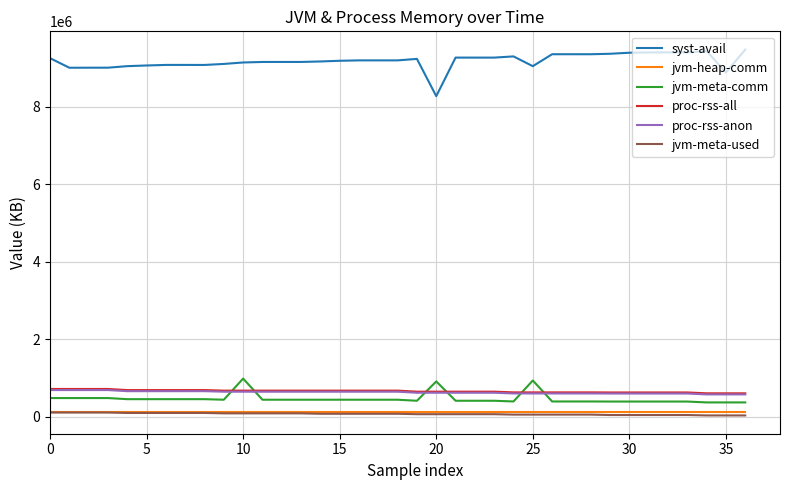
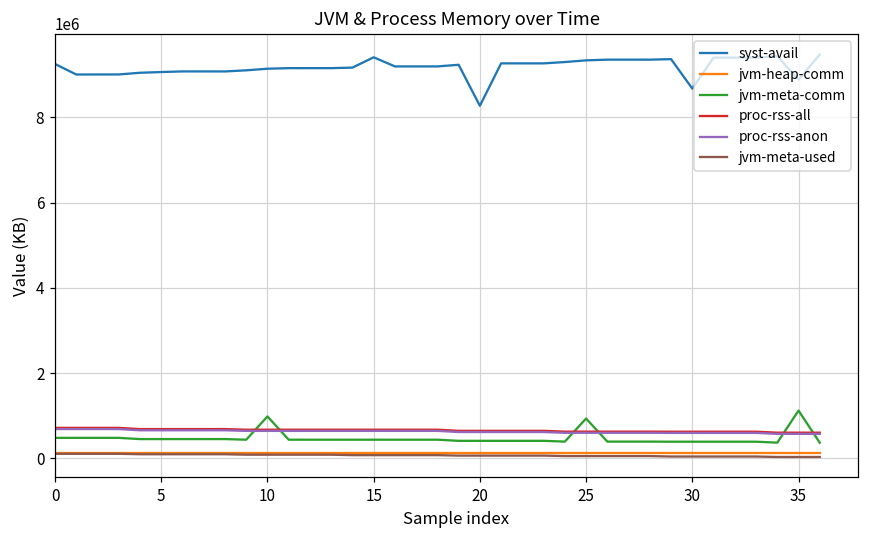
syst-avail, 15: 9200000 -> 9400000
jvm-meta-comm, 20: 900000 -> 400000
syst-avail, 25: 9000000 -> 9300000
syst-avail, 30: 9400000 -> 8700000
jvm-meta-comm, 35: 400000 -> 1100000
